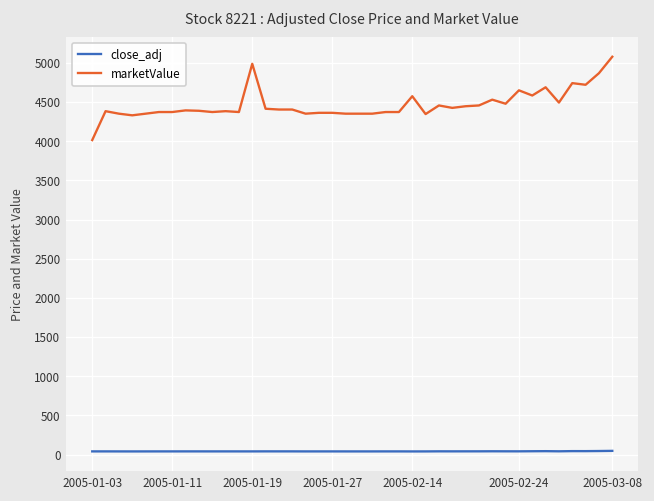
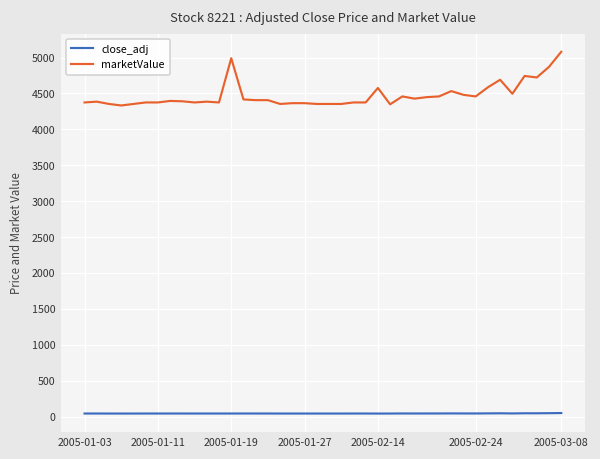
marketValue, 2005-01-03: 4000 -> 4400
marketValue, 2005-02-24: 4700 -> 4500
